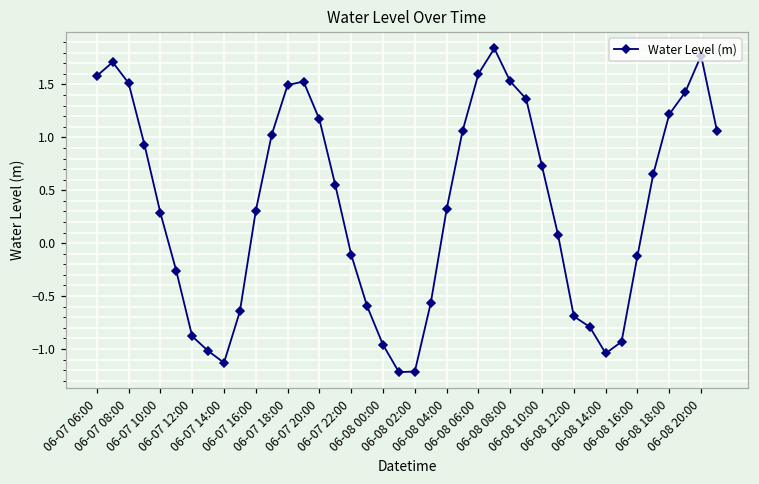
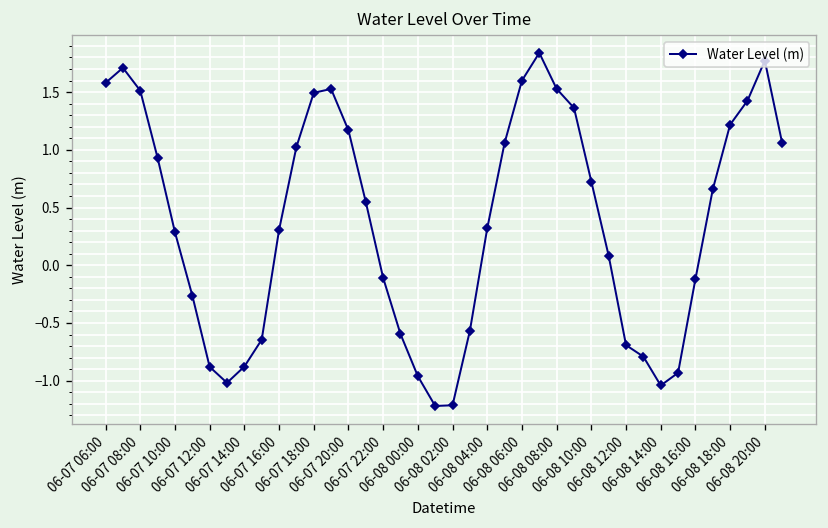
06-07 14:00: -1.1 -> -0.9
